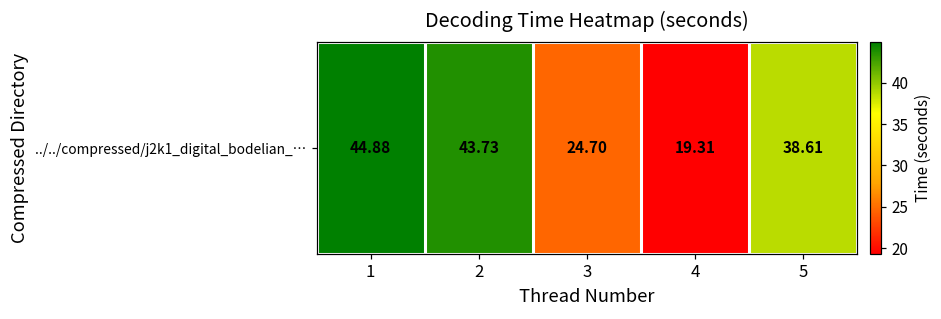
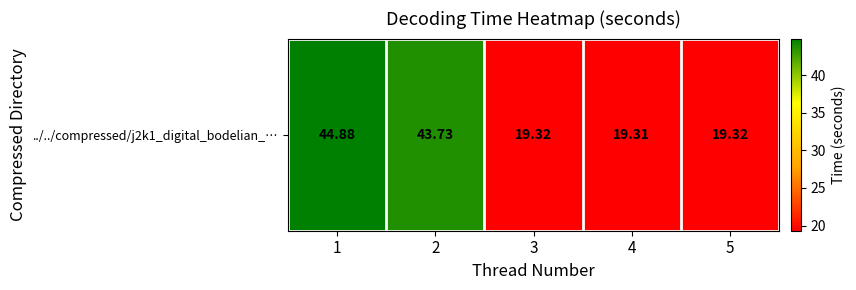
../../compressed/j2k1_digital_bodelian_…, 3: 24.70 -> 19.32
../../compressed/j2k1_digital_bodelian_…, 5: 38.61 -> 19.32
